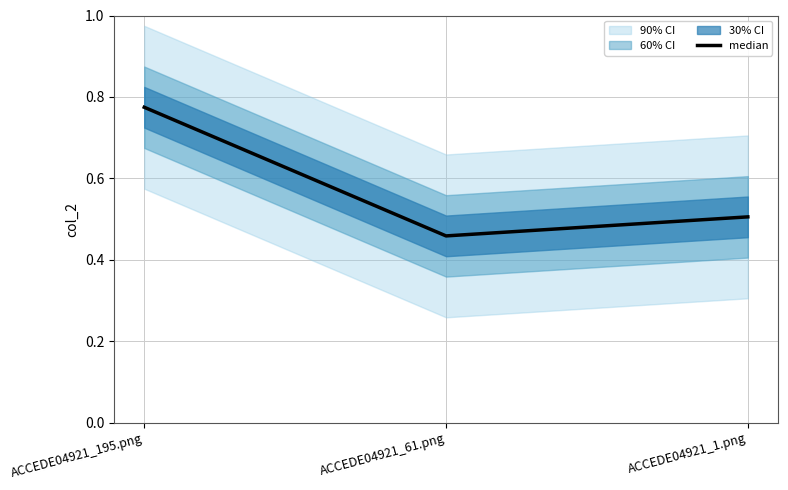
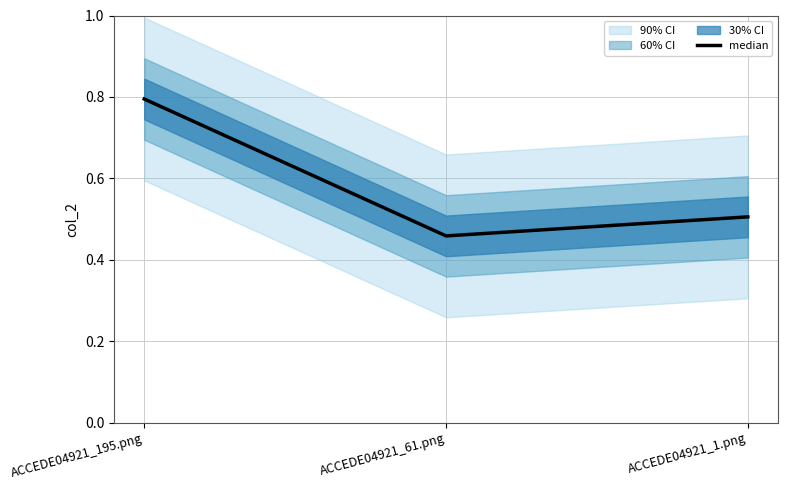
median, ACCEDE04921_195.png: 0.77 -> 0.79
